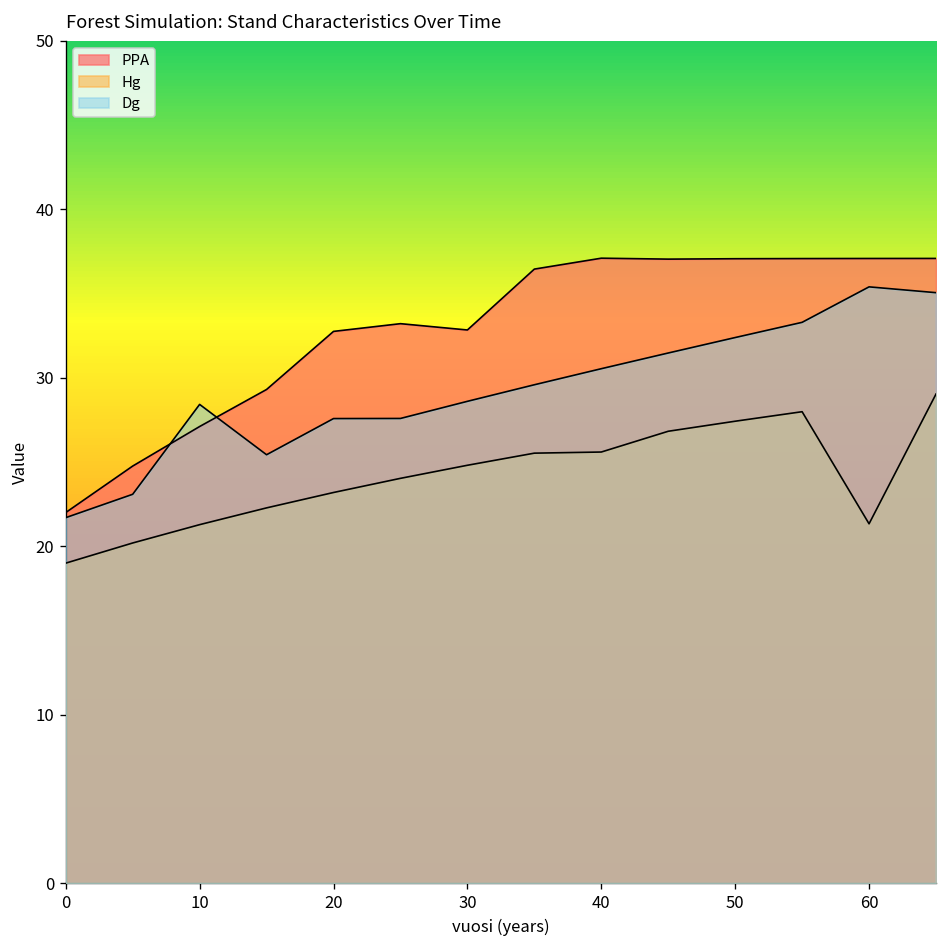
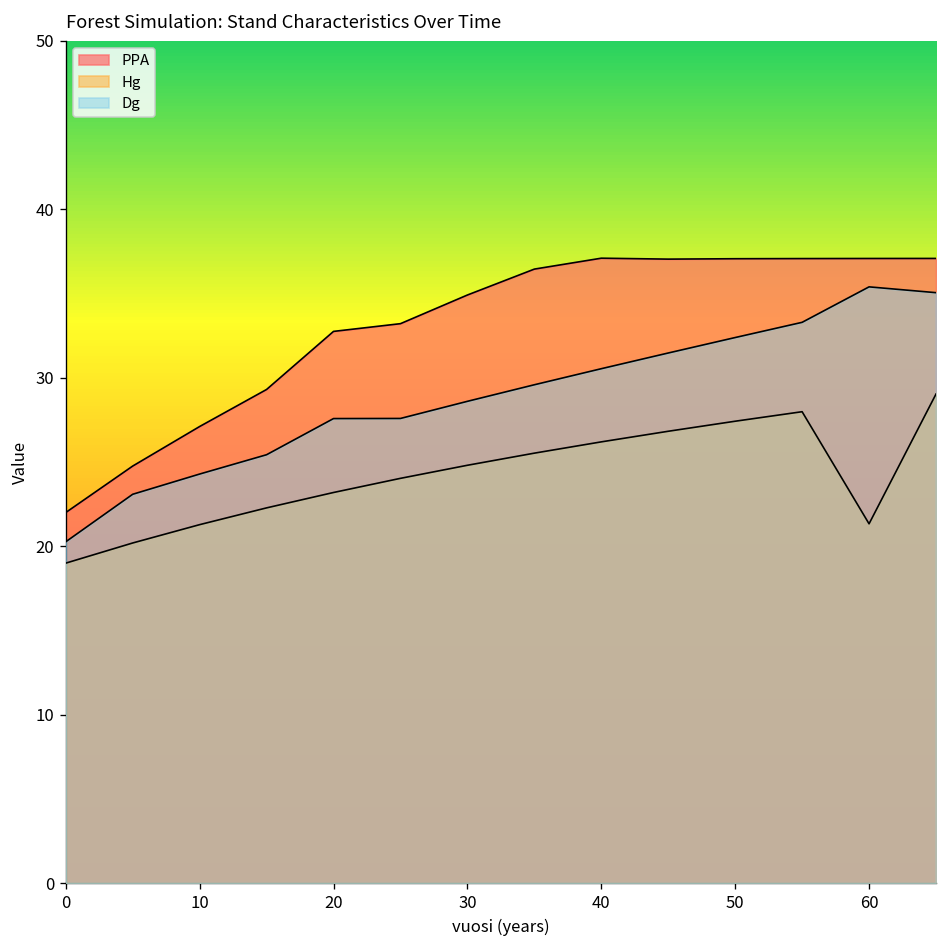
Dg, 0: 21.7 -> 20.3
Dg, 10: 28.4 -> 24.3
PPA, 30: 32.8 -> 34.9
Hg, 40: 25.6 -> 26.2
